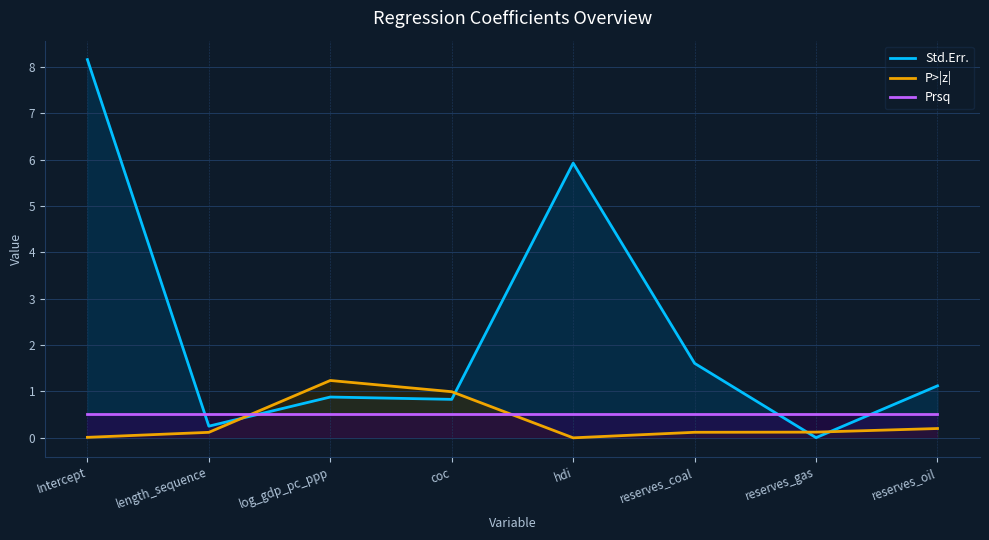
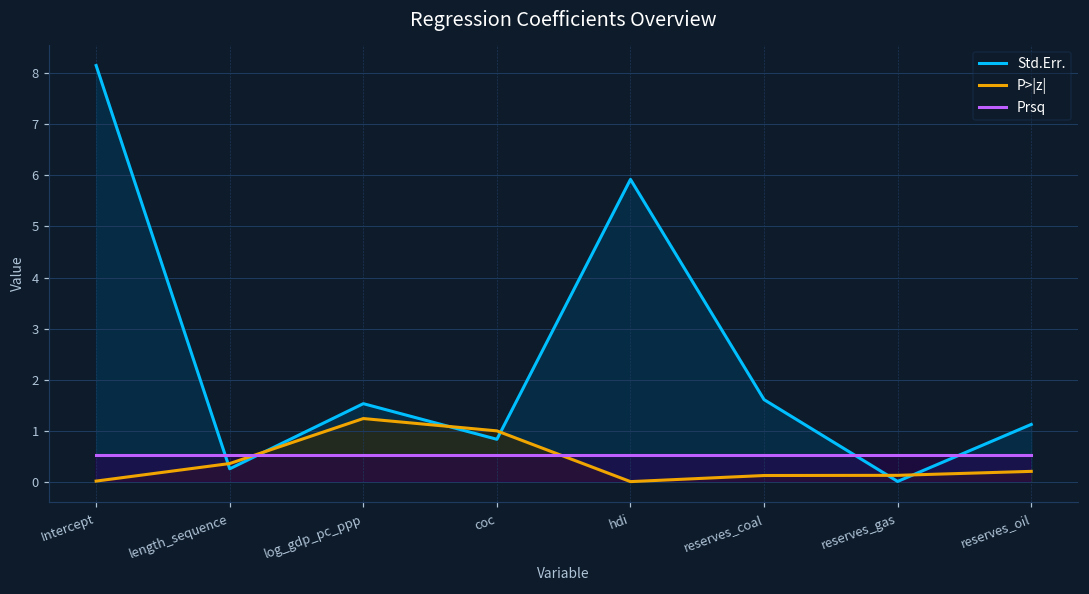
P>|z|, length_sequence: 0.1 -> 0.4
Std.Err., log_gdp_pc_ppp: 0.9 -> 1.5
